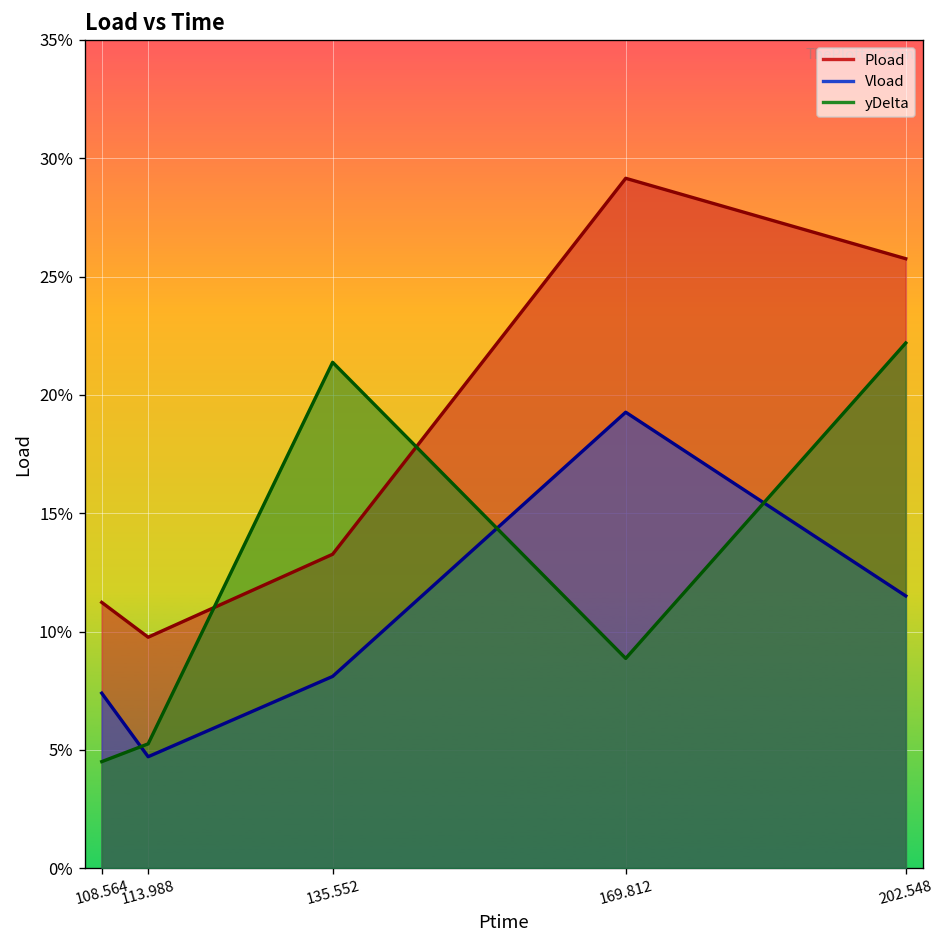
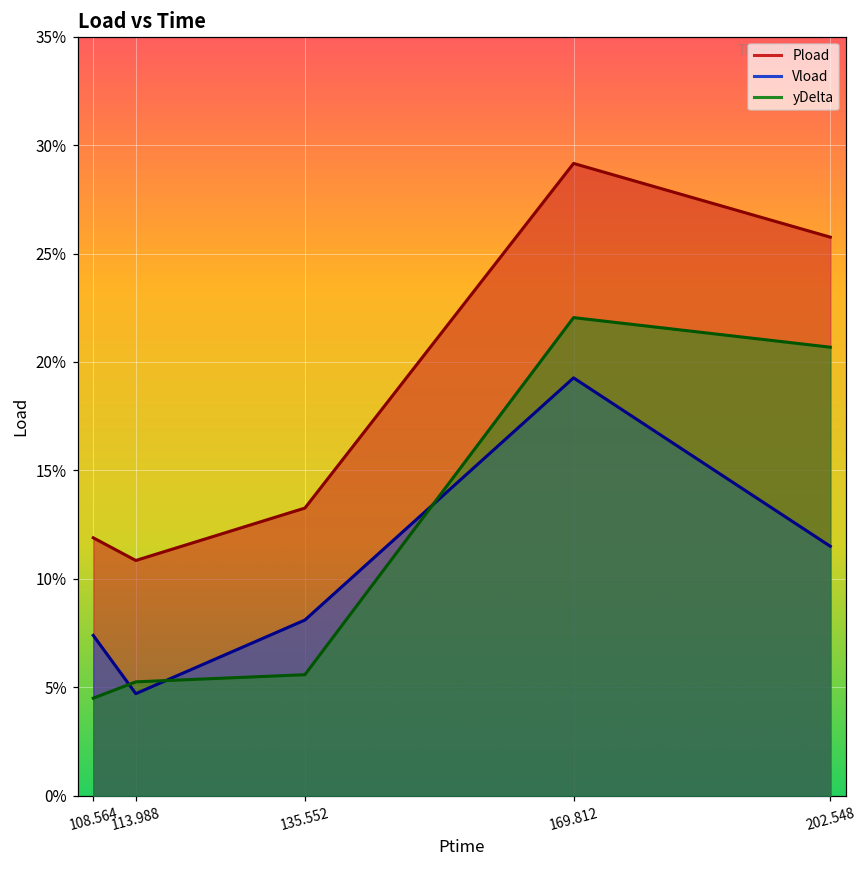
Pload, 108.564: 11.2% -> 11.9%
Pload, 113.988: 9.8% -> 10.8%
yDelta, 135.552: 21.4% -> 5.6%
yDelta, 169.812: 8.9% -> 22.0%
yDelta, 202.548: 22.2% -> 20.7%
